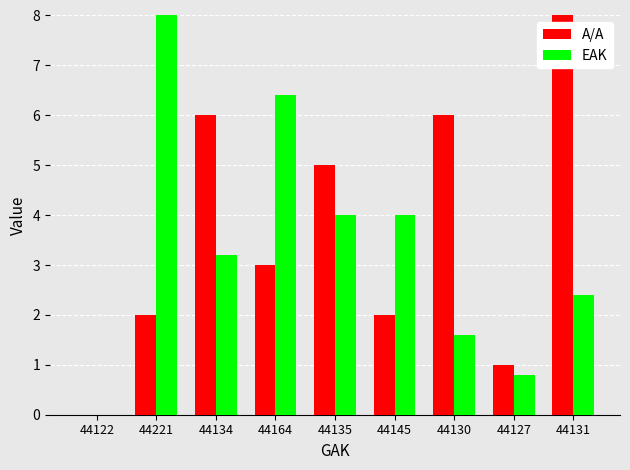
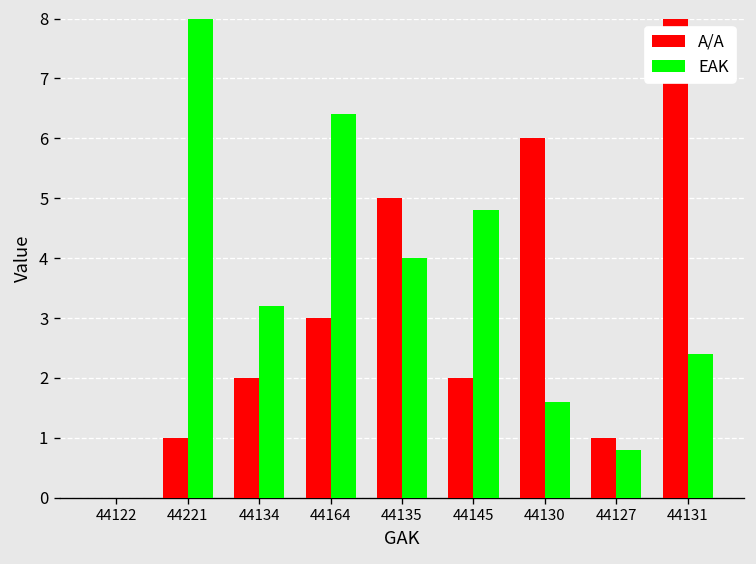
A/A, 44221: 2.0 -> 1.0
A/A, 44134: 6.0 -> 2.0
EAK, 44145: 4.0 -> 4.8
